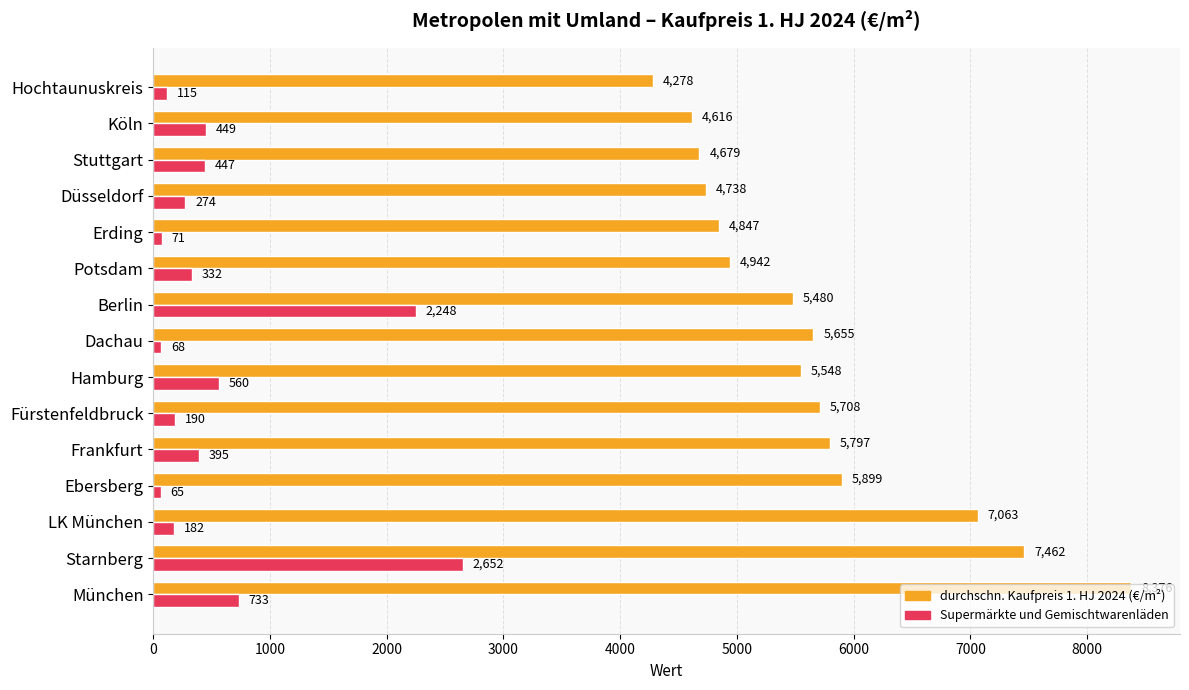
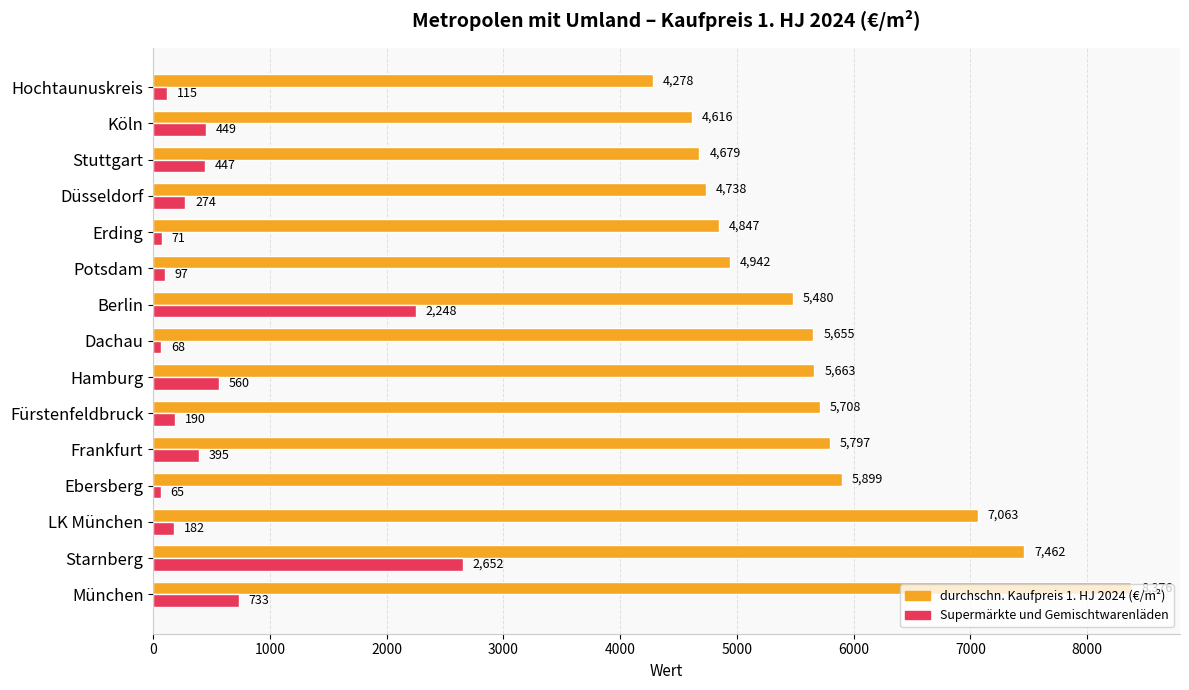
Supermärkte und Gemischtwarenläden, Potsdam: 332 -> 97
durchschn. Kaufpreis 1. HJ 2024 (€/m²), Hamburg: 5,548 -> 5,663
